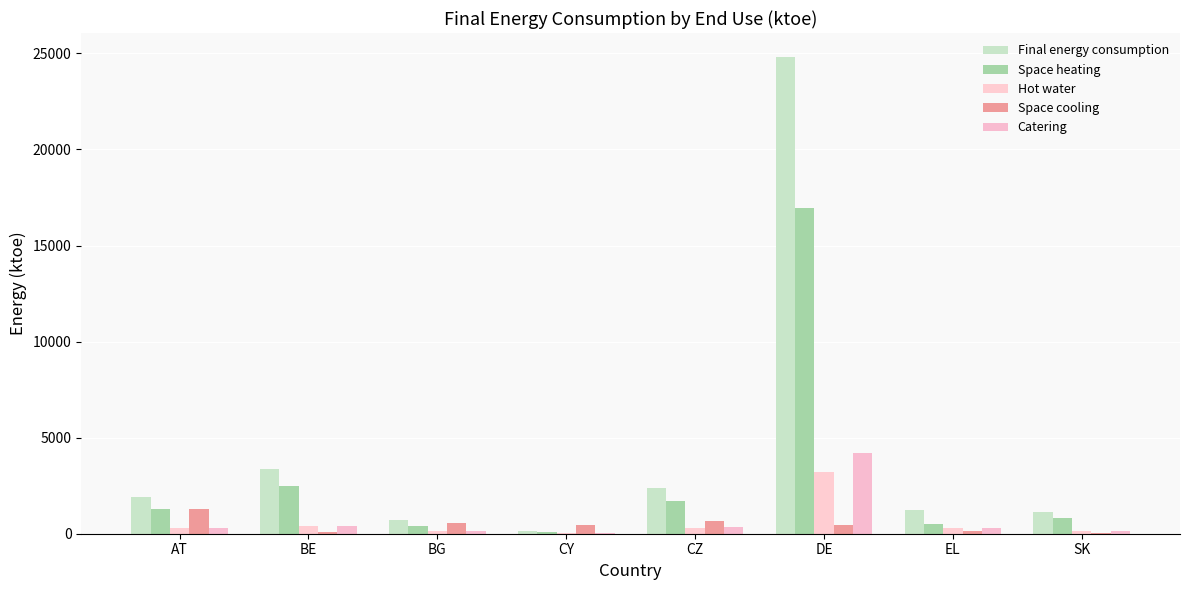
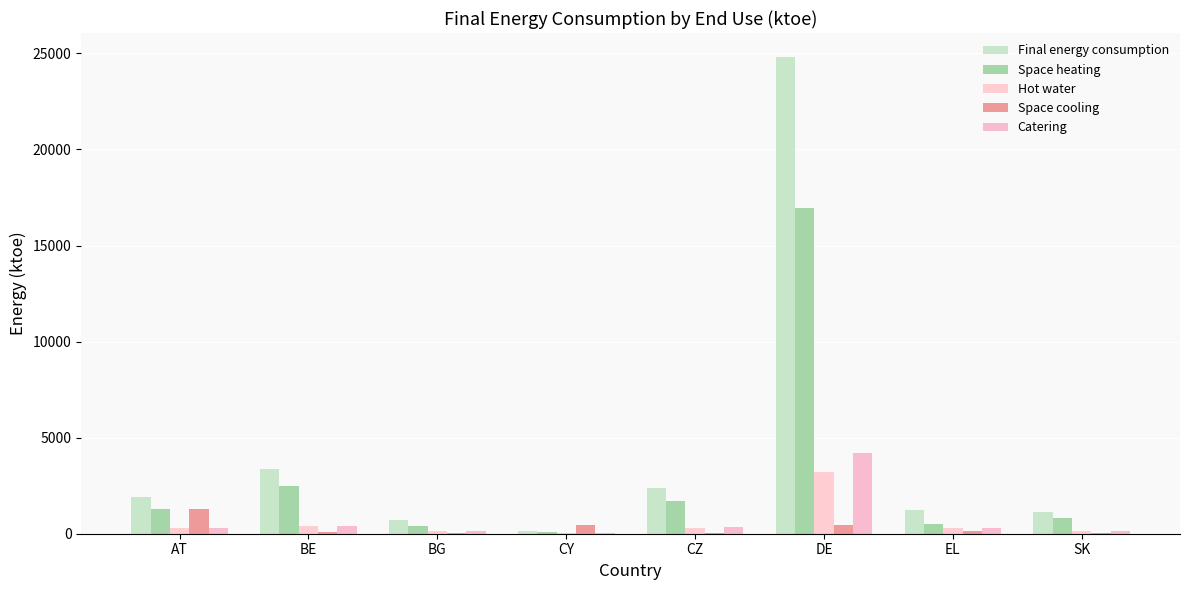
Space cooling, BG: 500 -> 0
Space cooling, CZ: 700 -> 0
